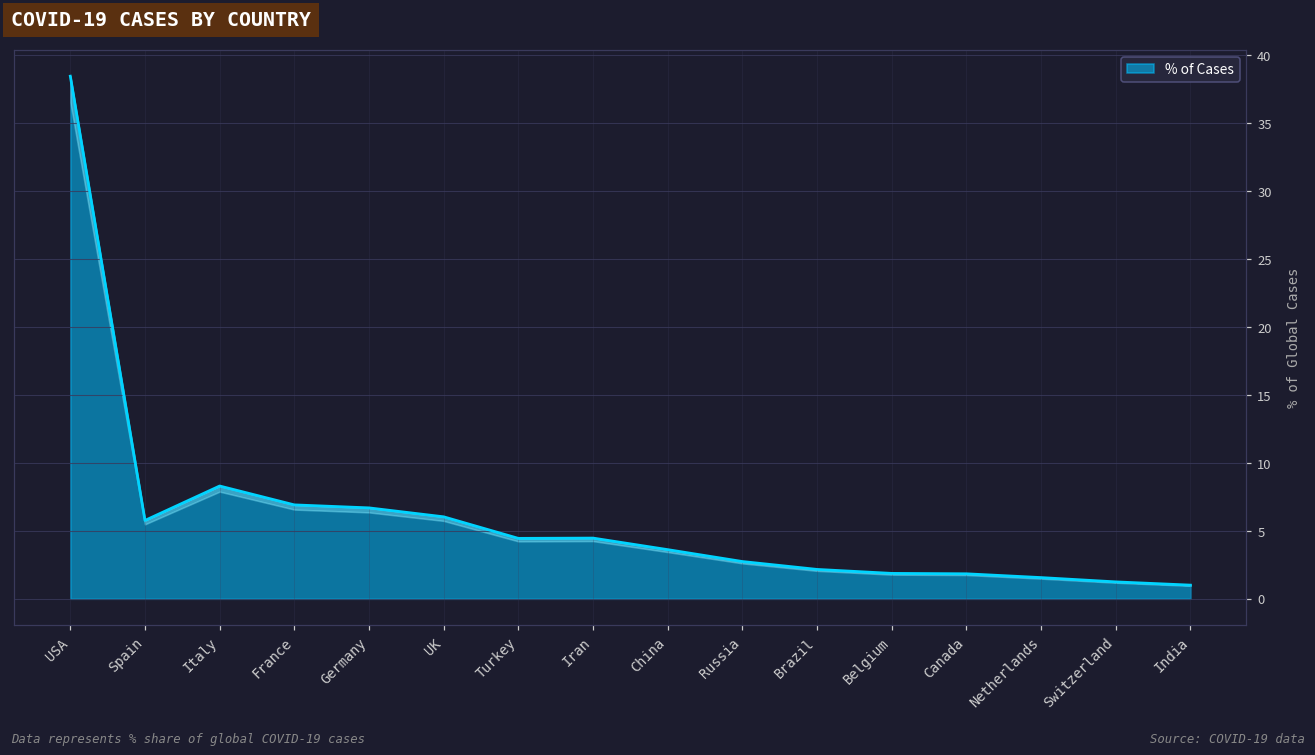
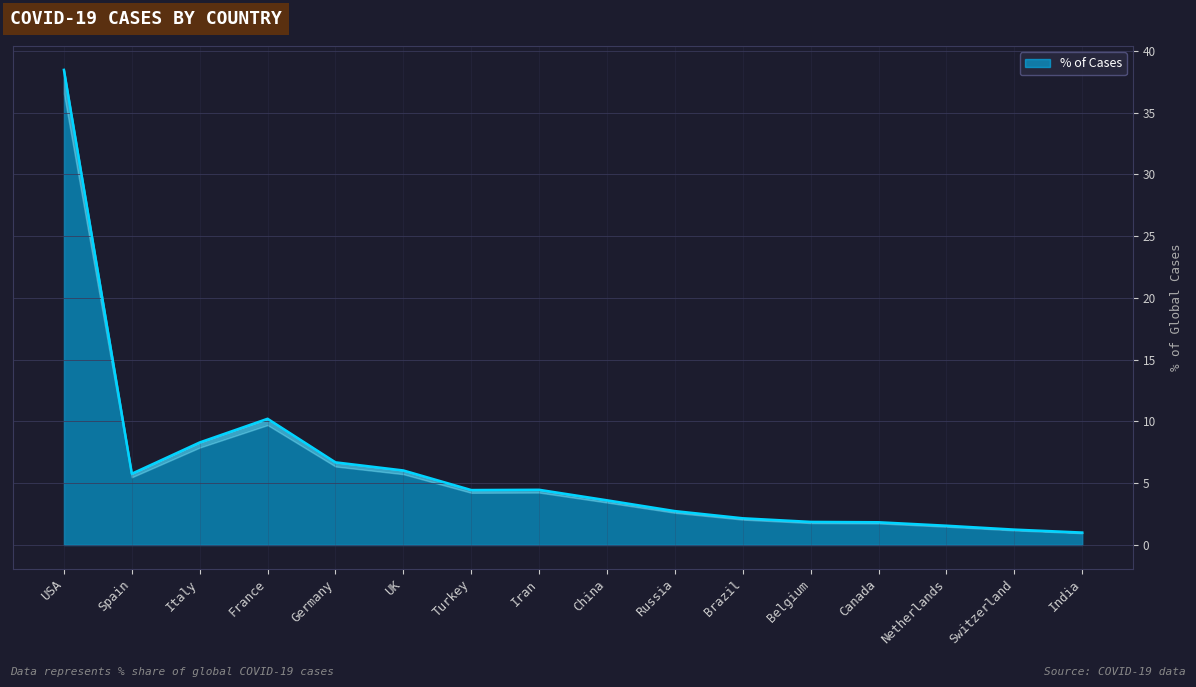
France: 6.9 -> 10.2
